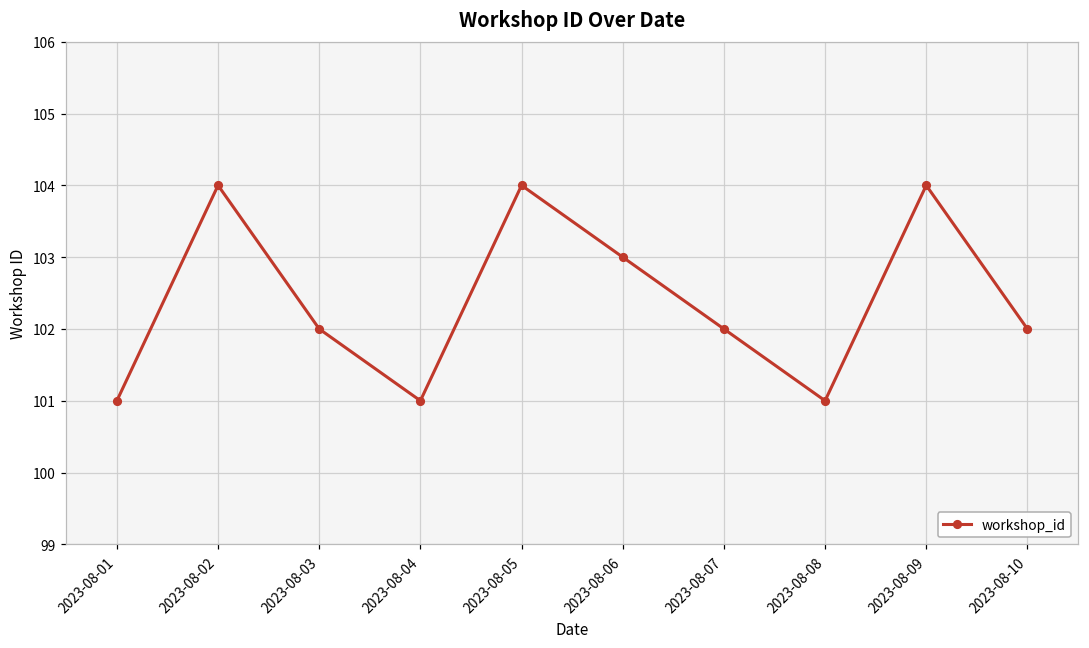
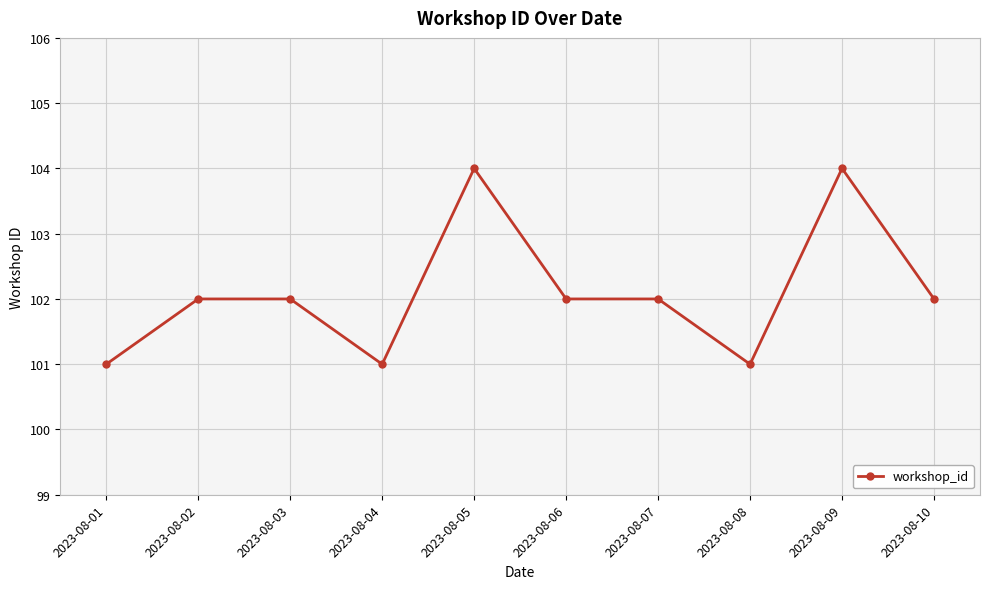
2023-08-02: 104 -> 102
2023-08-06: 103 -> 102
